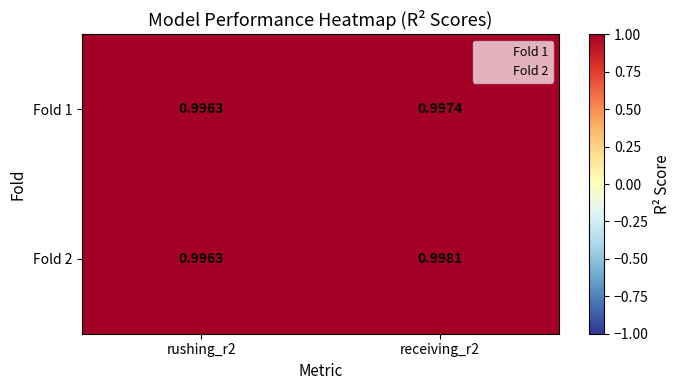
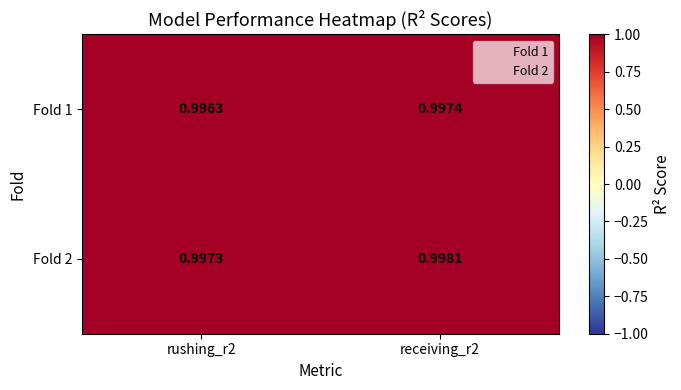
Fold 2, rushing_r2: 0.9963 -> 0.9973
